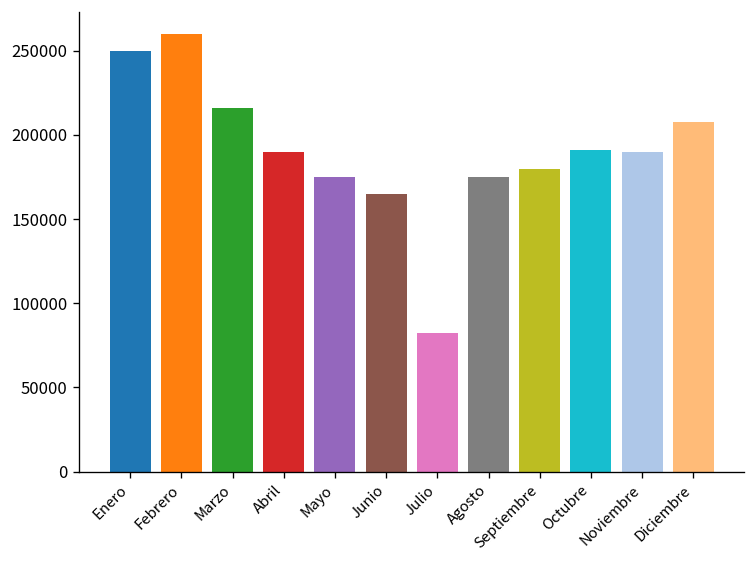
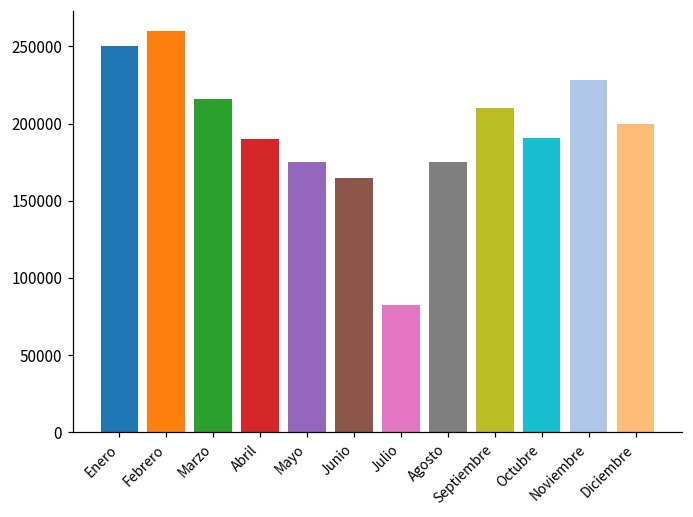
Septiembre: 180000 -> 210000
Noviembre: 190000 -> 228000
Diciembre: 208000 -> 200000
